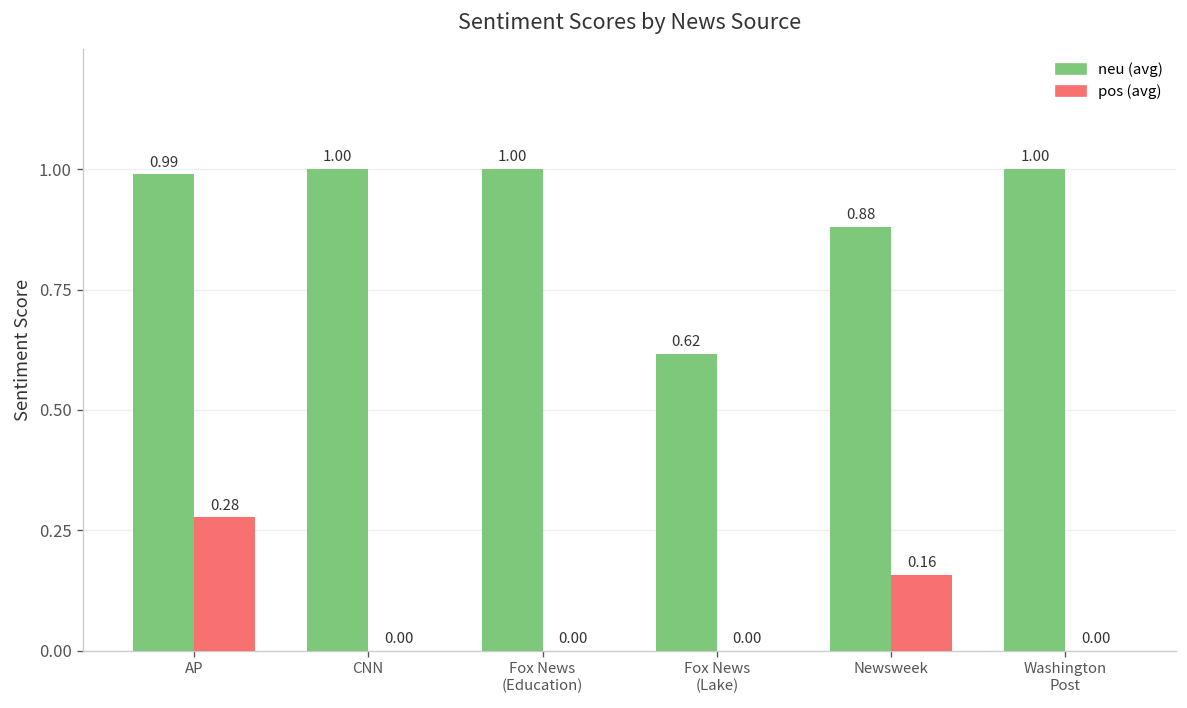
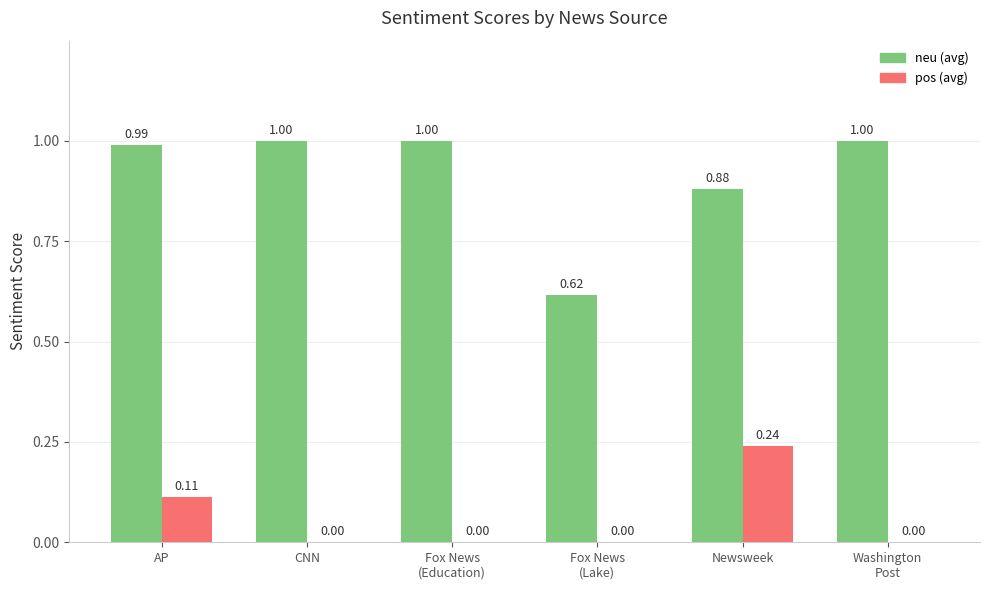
pos (avg), AP: 0.28 -> 0.11
pos (avg), Newsweek: 0.16 -> 0.24
